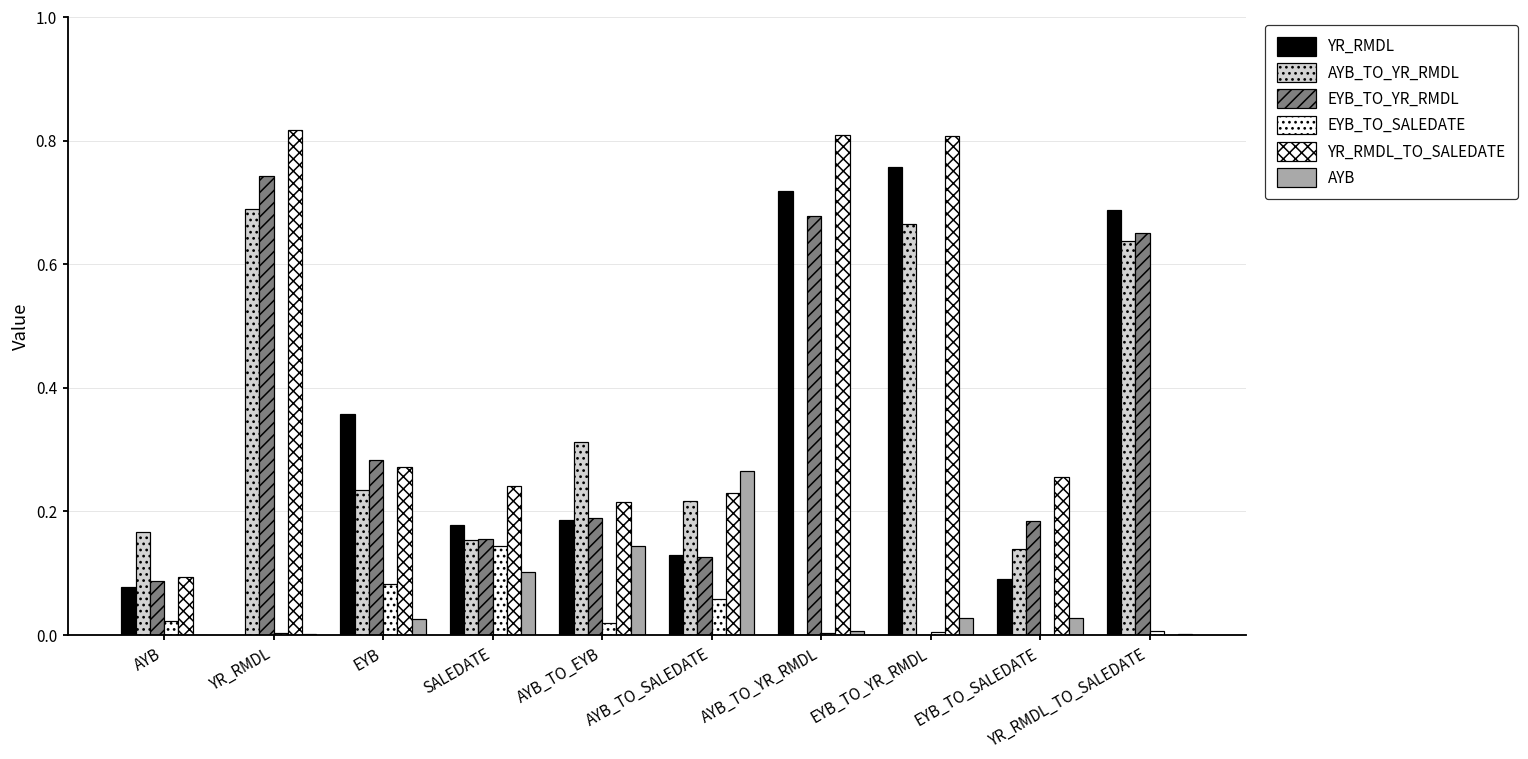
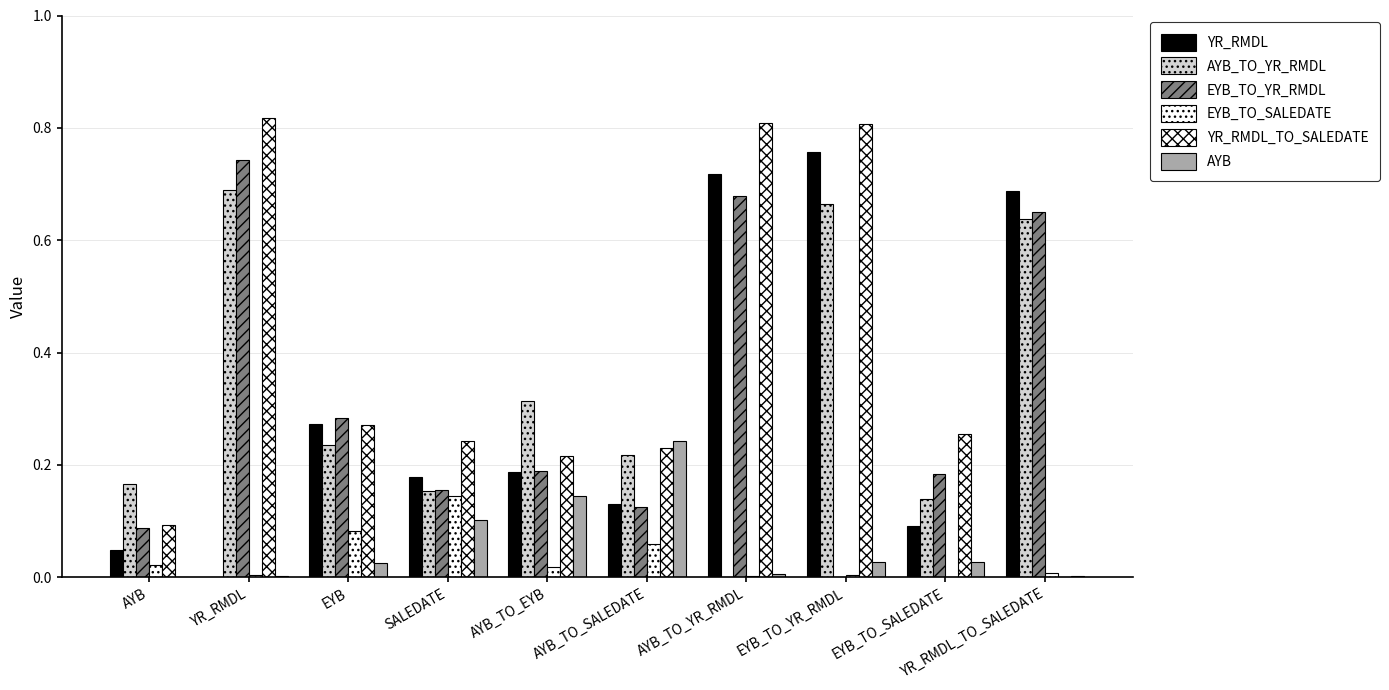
YR_RMDL, AYB: 0.08 -> 0.05
YR_RMDL, EYB: 0.36 -> 0.27
AYB, AYB_TO_SALEDATE: 0.27 -> 0.24
